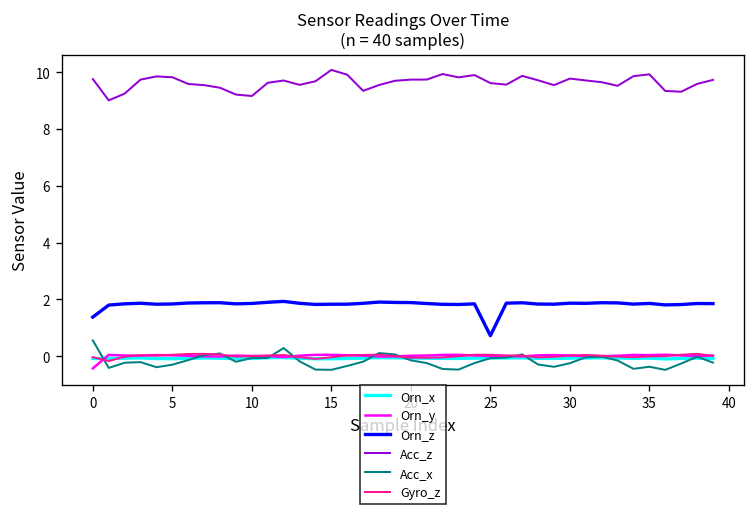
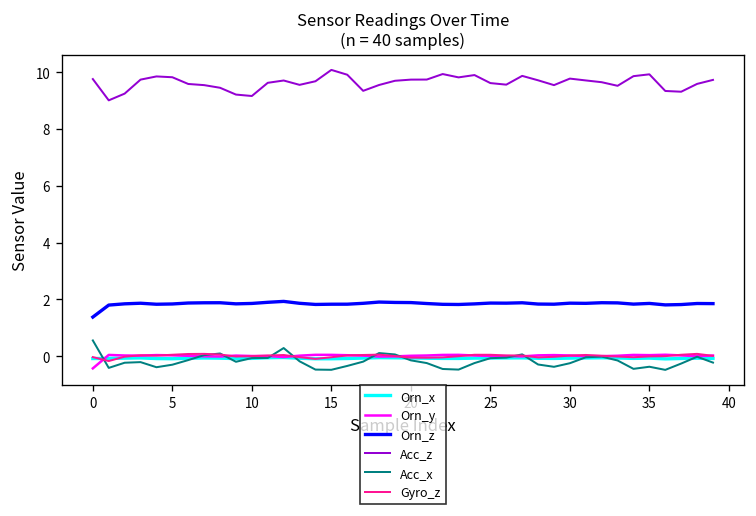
Orn_z, 25: 0.7 -> 1.9
